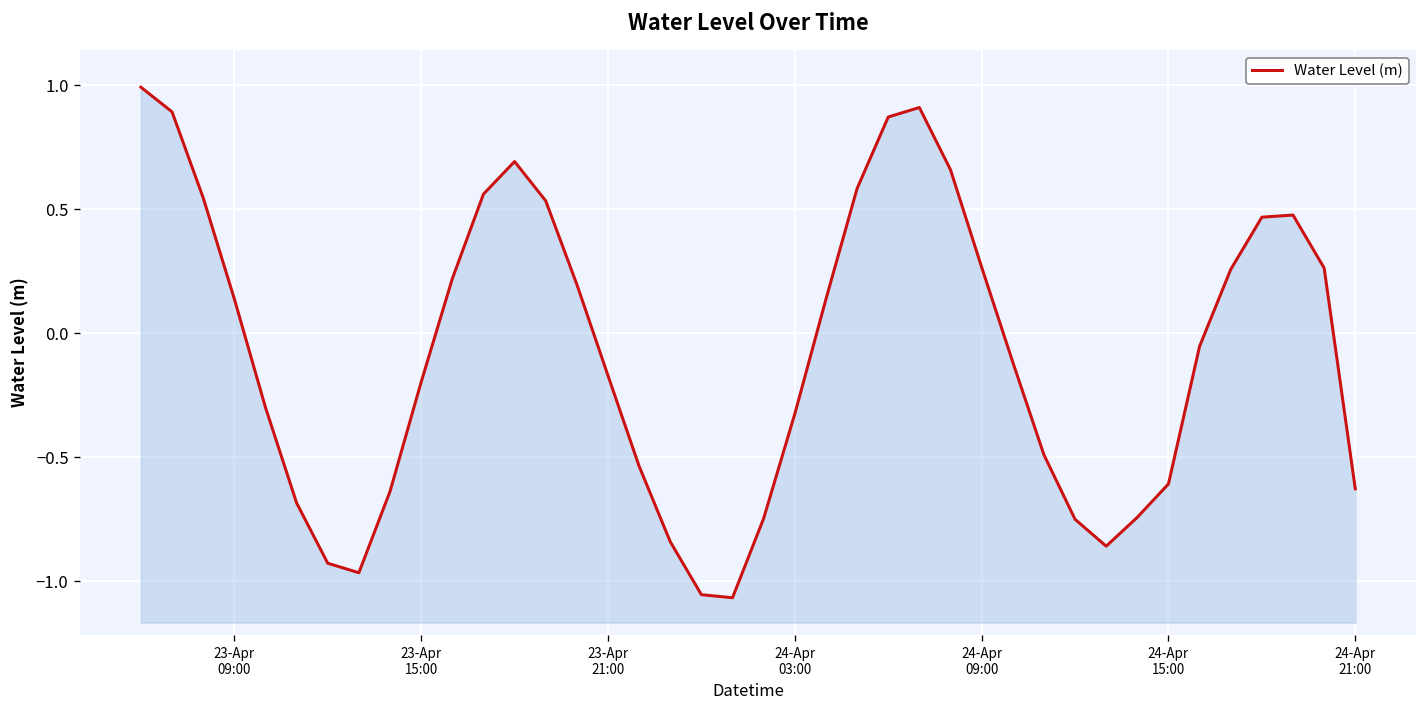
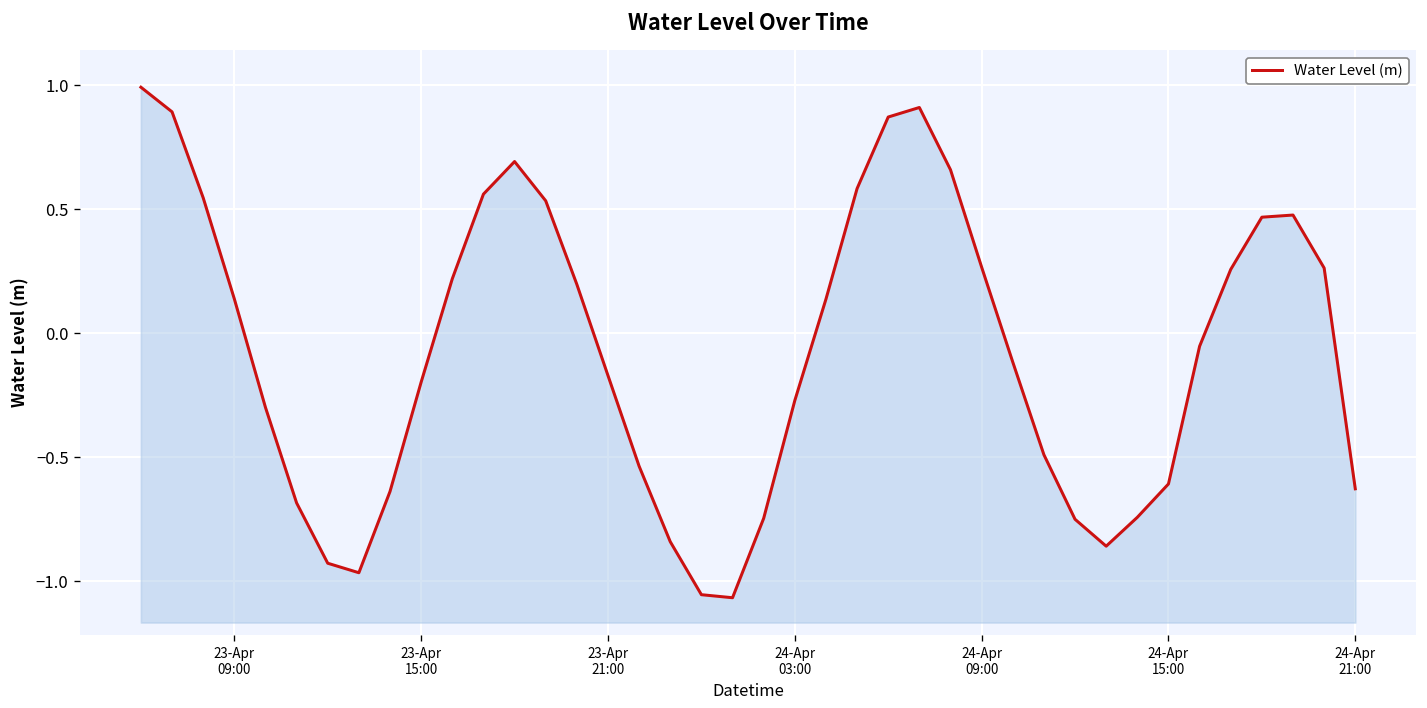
24-Apr 03:00: -0.32 -> -0.27
